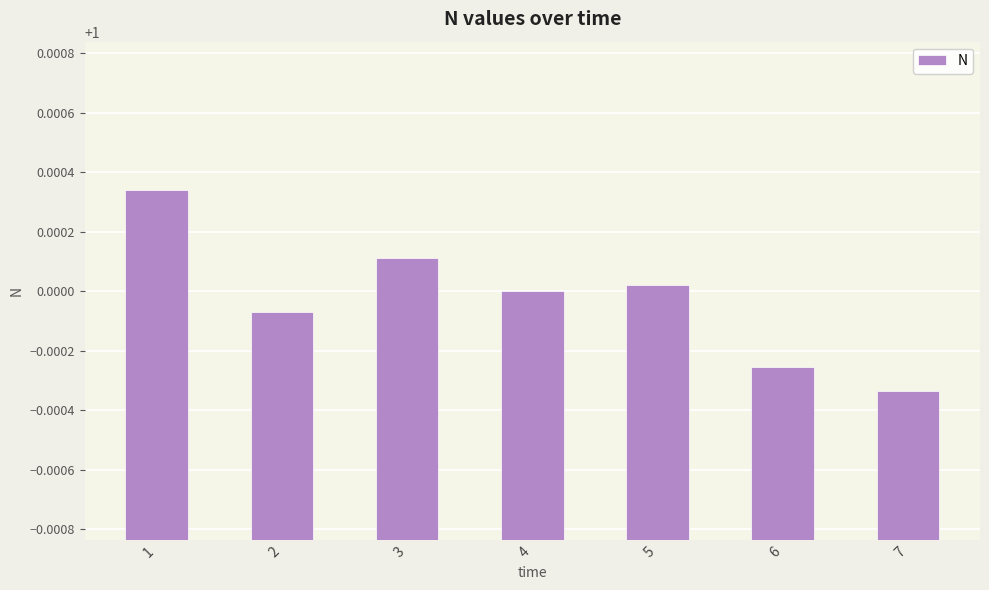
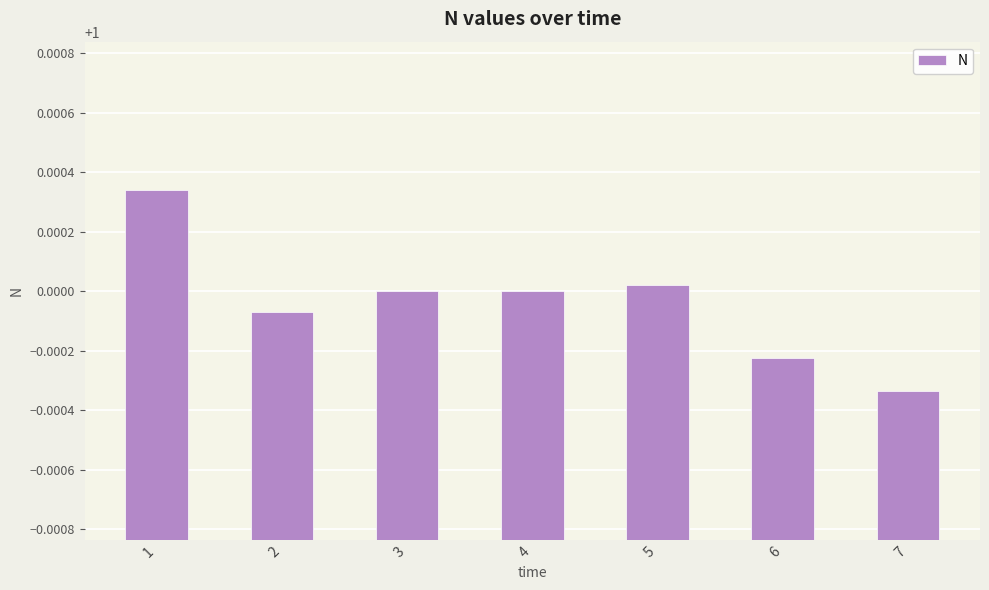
3: 1.00011 -> 1.00000
6: 0.99975 -> 0.99977
